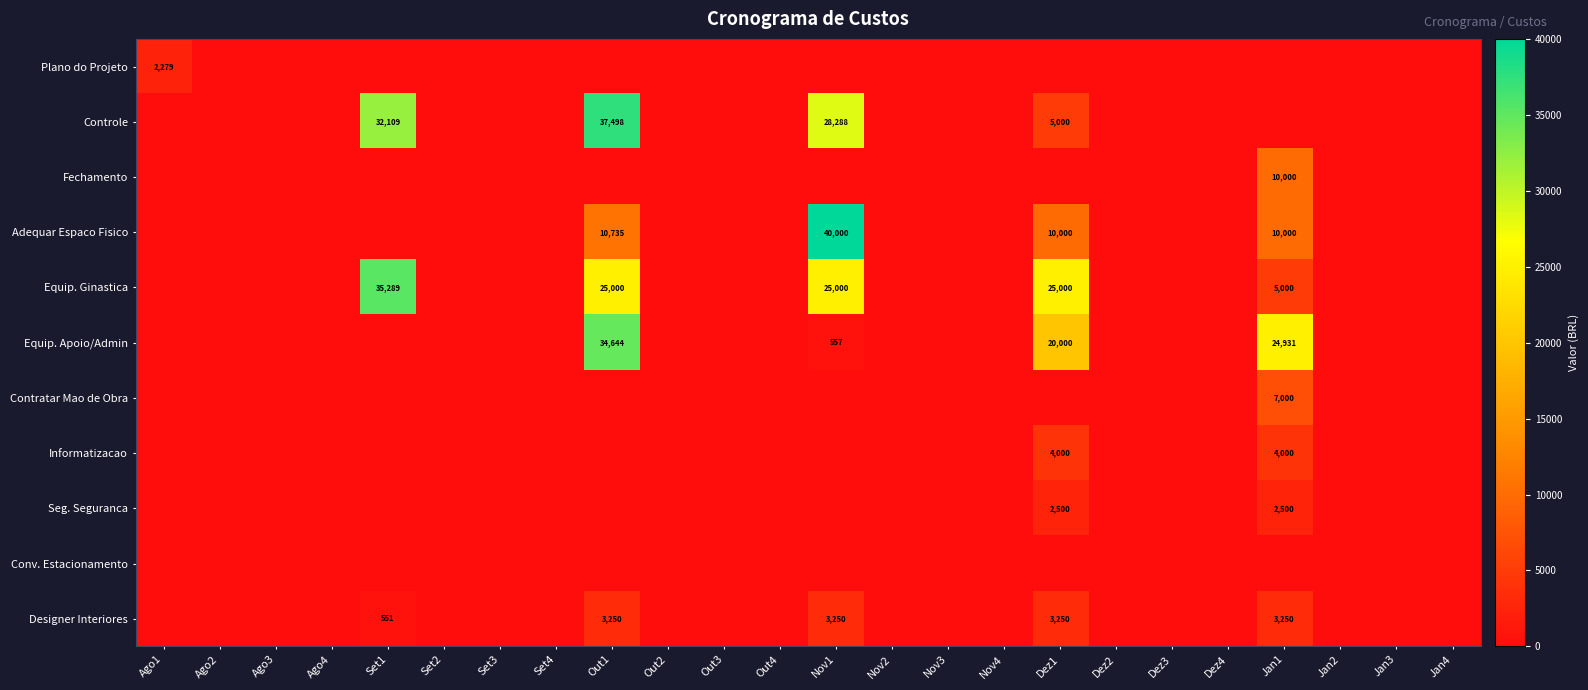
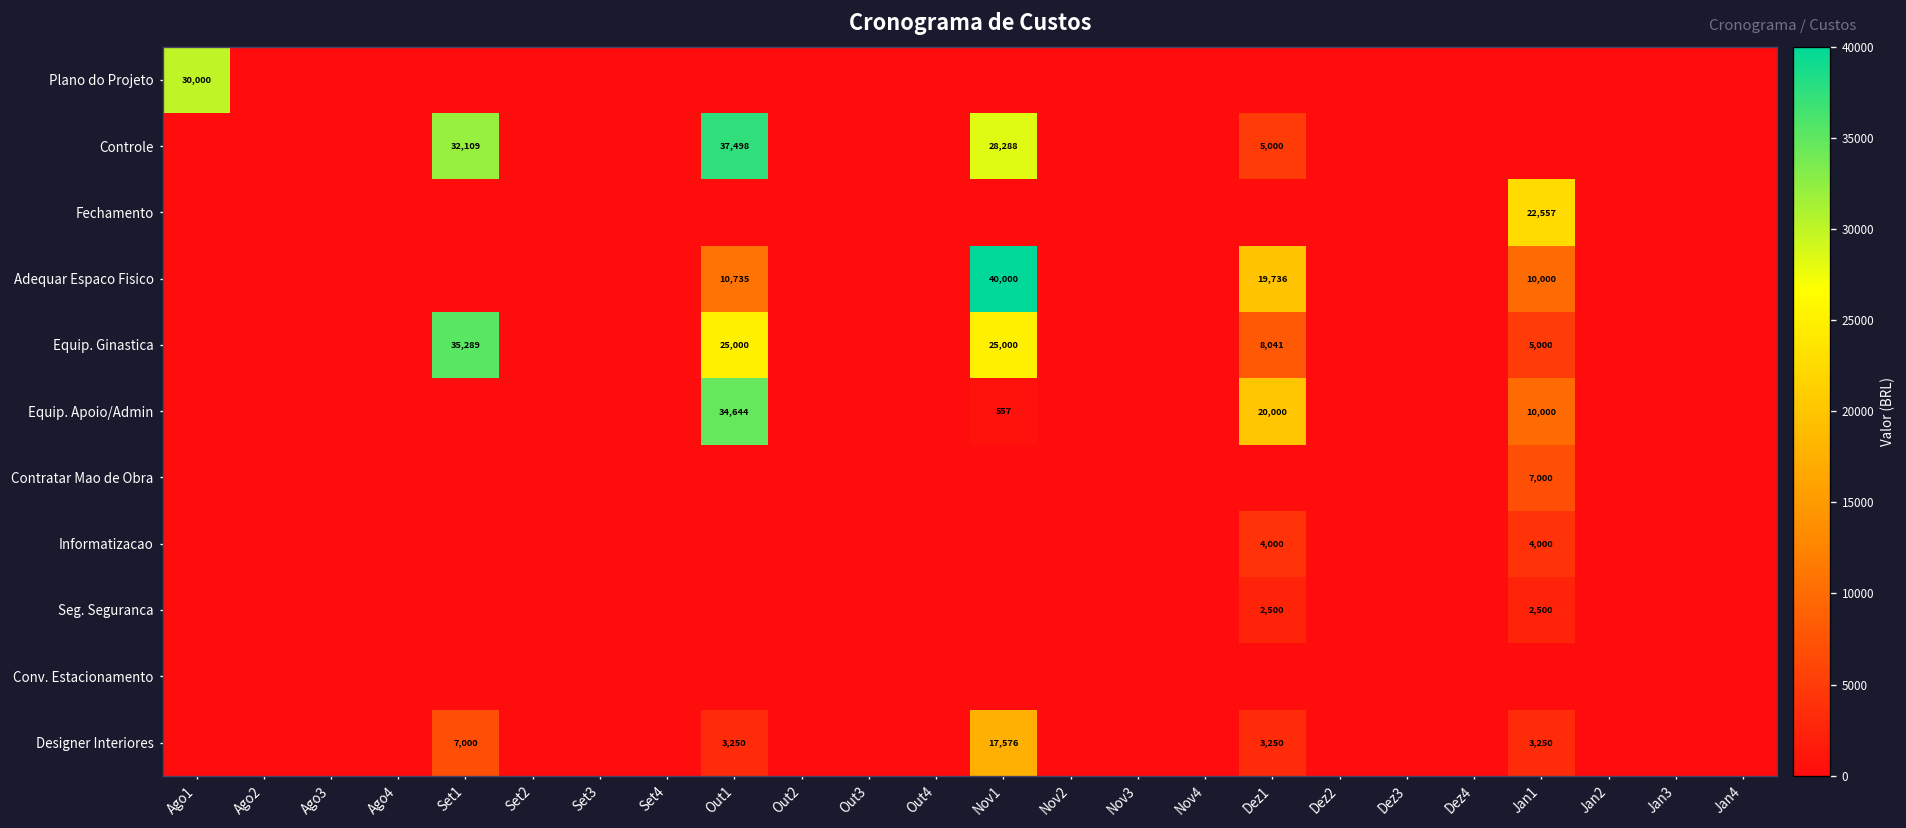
Plano do Projeto, Ago1: 2,279 -> 30,000
Fechamento, Jan1: 10,000 -> 22,557
Adequar Espaco Fisico, Dez1: 10,000 -> 19,736
Equip. Ginastica, Dez1: 25,000 -> 8,041
Equip. Apoio/Admin, Jan1: 24,931 -> 10,000
Designer Interiores, Set1: 551 -> 7,000
Designer Interiores, Nov1: 3,250 -> 17,576
